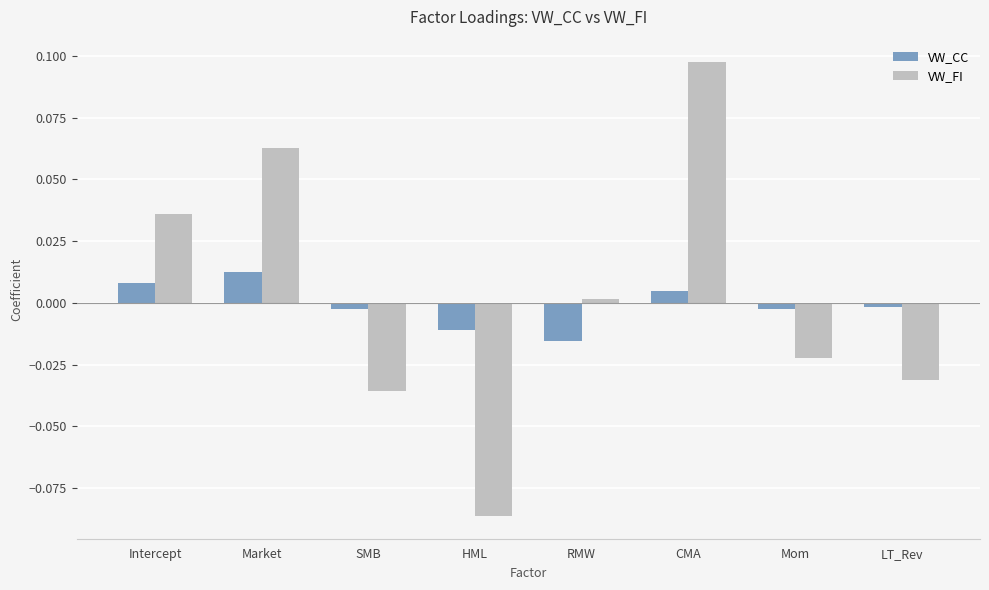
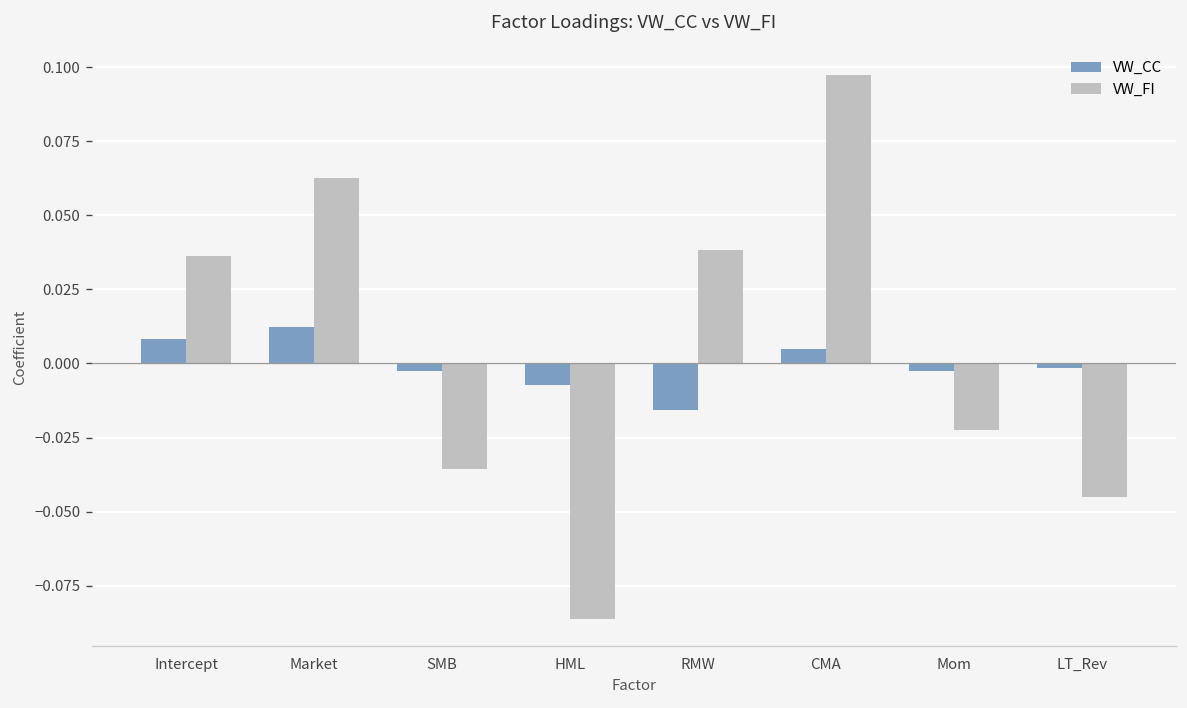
VW_CC, HML: -0.011 -> -0.007
VW_FI, RMW: 0.002 -> 0.038
VW_FI, LT_Rev: -0.031 -> -0.045
